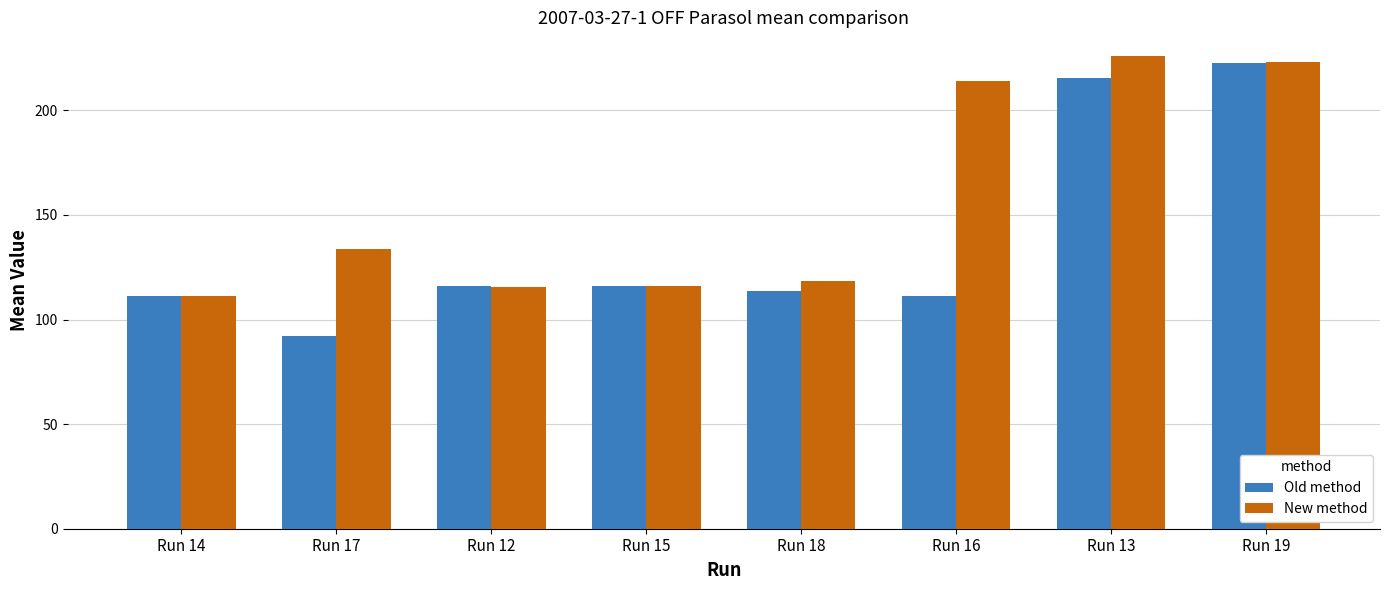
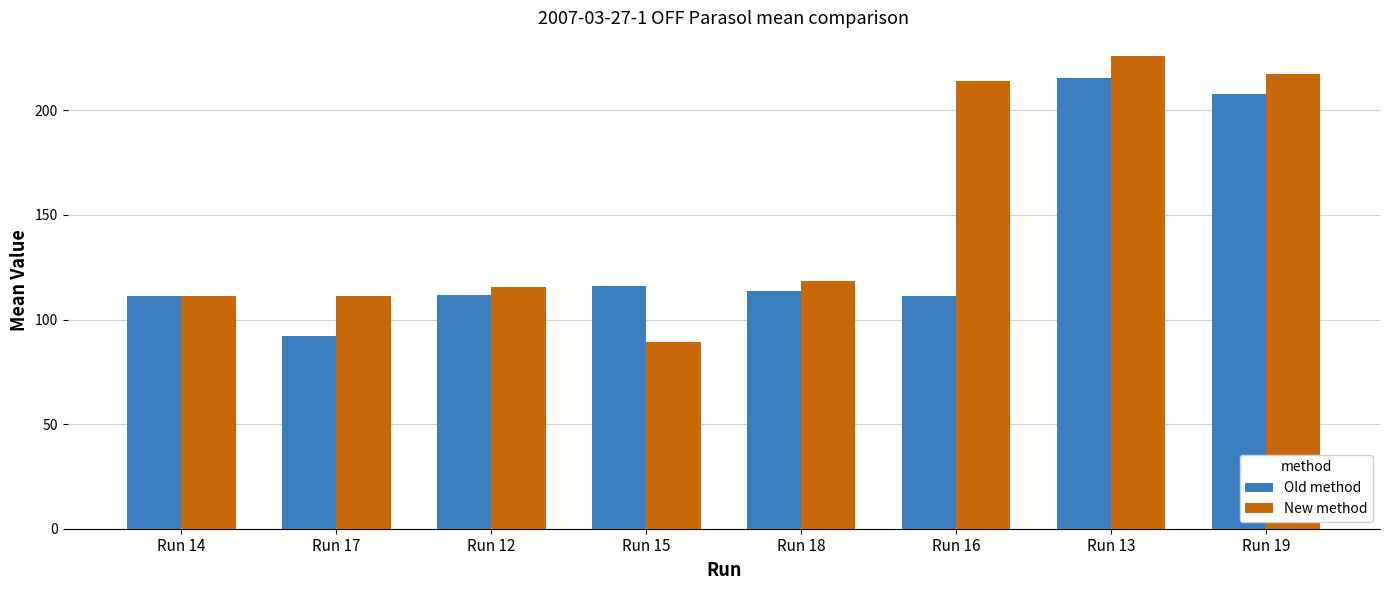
New method, Run 17: 133 -> 111
Old method, Run 12: 116 -> 112
New method, Run 15: 116 -> 89
Old method, Run 19: 223 -> 208
New method, Run 19: 223 -> 218
